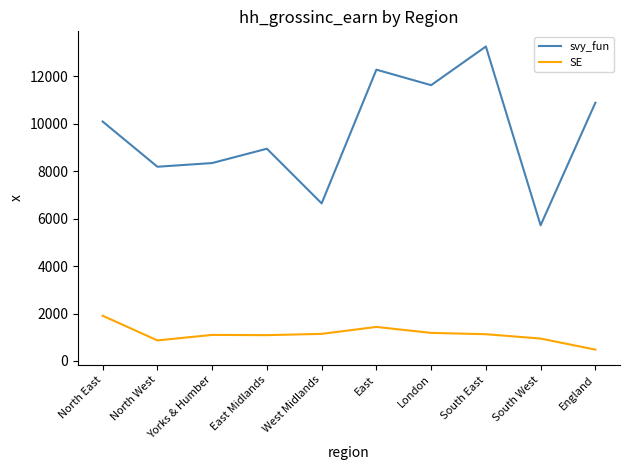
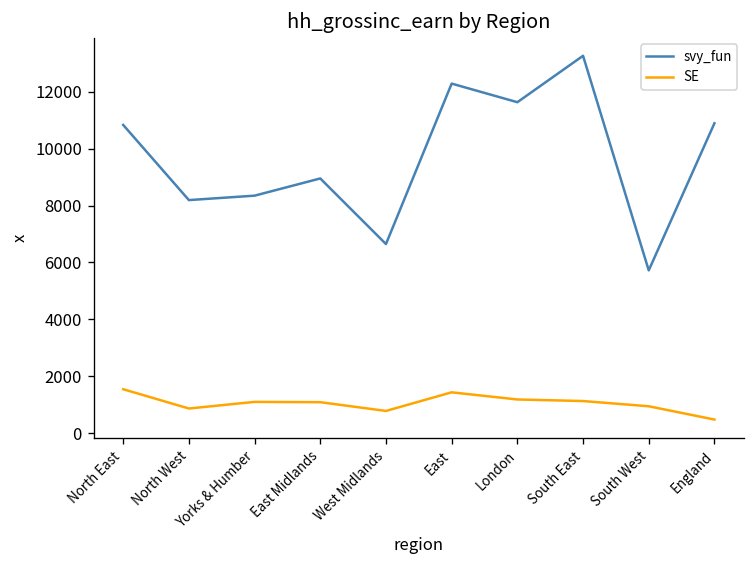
svy_fun, North East: 10100 -> 10800
SE, North East: 1900 -> 1500
SE, West Midlands: 1100 -> 800
